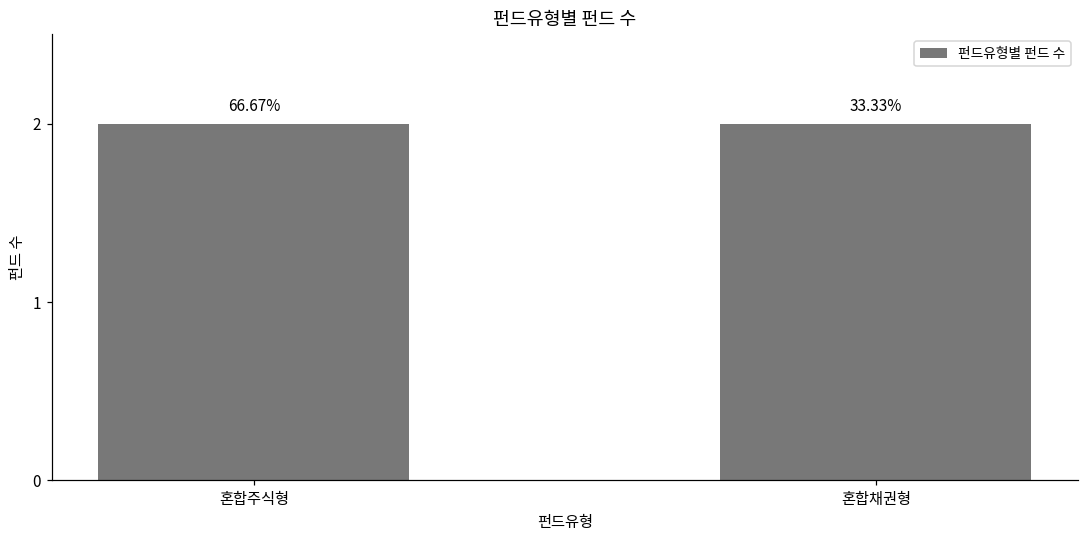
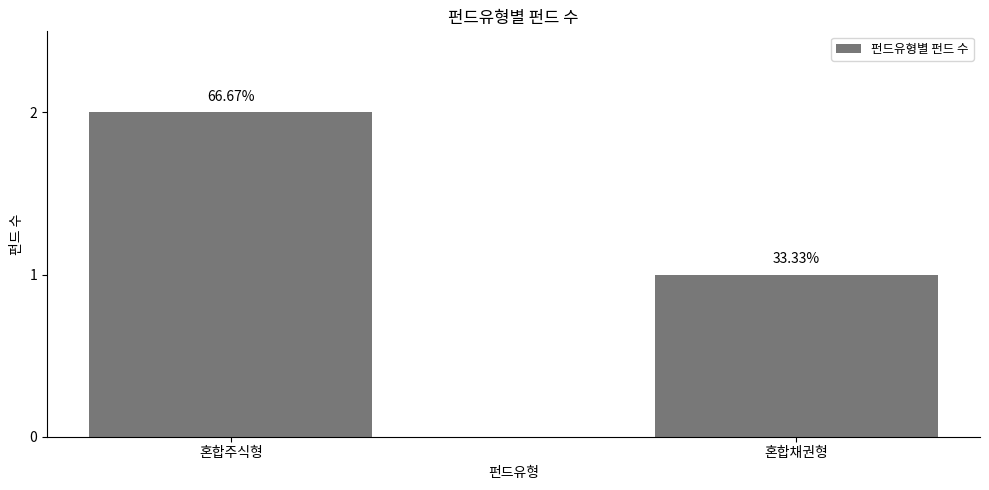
혼합채권형: 2 -> 1
